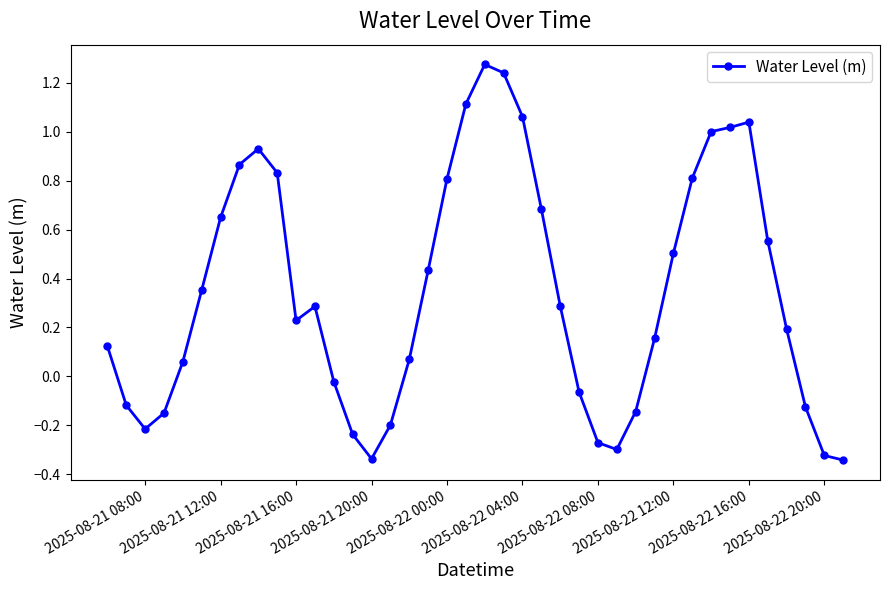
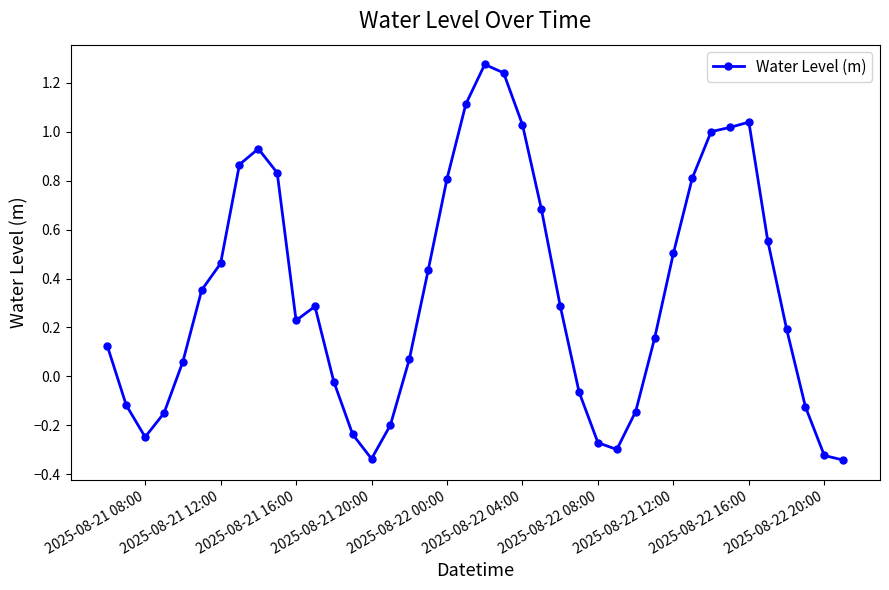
2025-08-21 08:00: -0.22 -> -0.25
2025-08-21 12:00: 0.65 -> 0.46
2025-08-22 04:00: 1.06 -> 1.03
